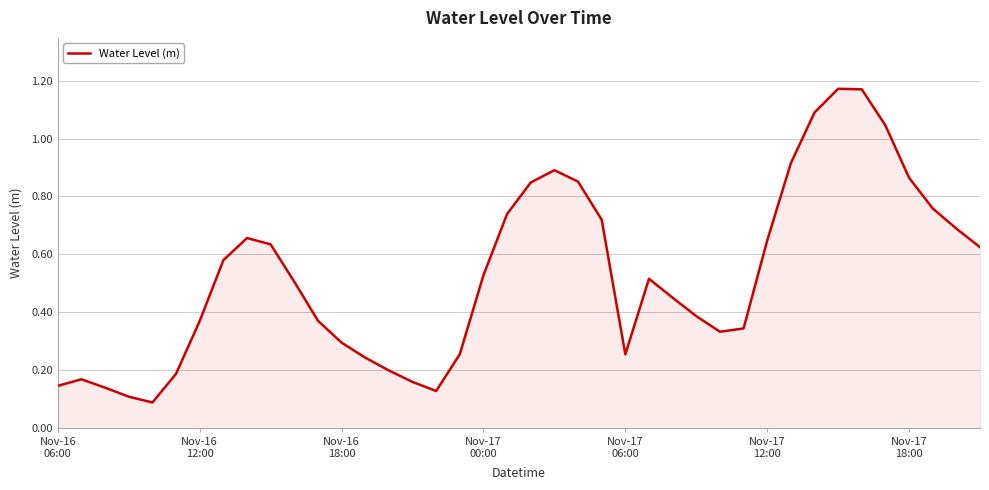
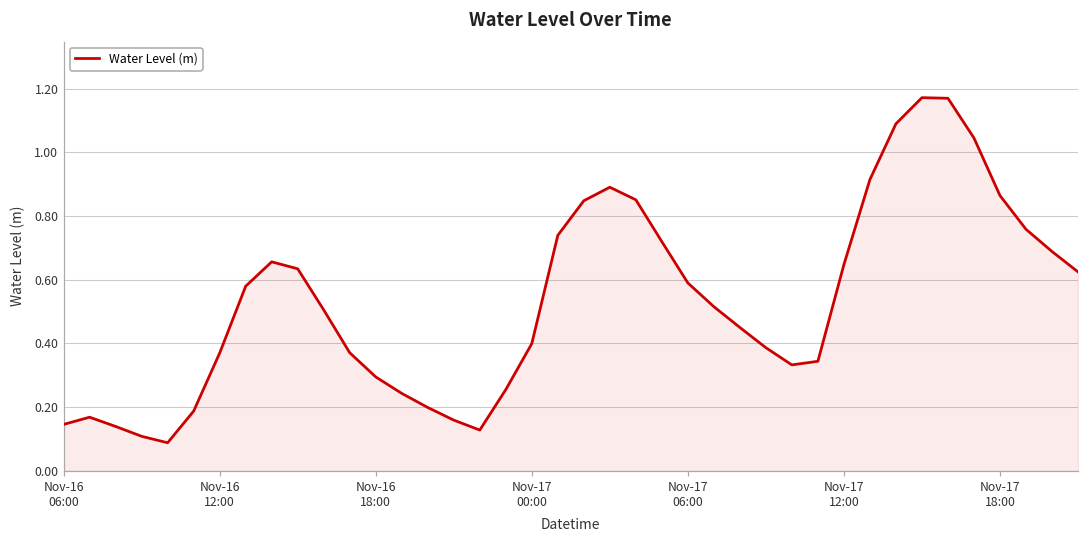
Nov-17 00:00: 0.53 -> 0.40
Nov-17 06:00: 0.25 -> 0.59
